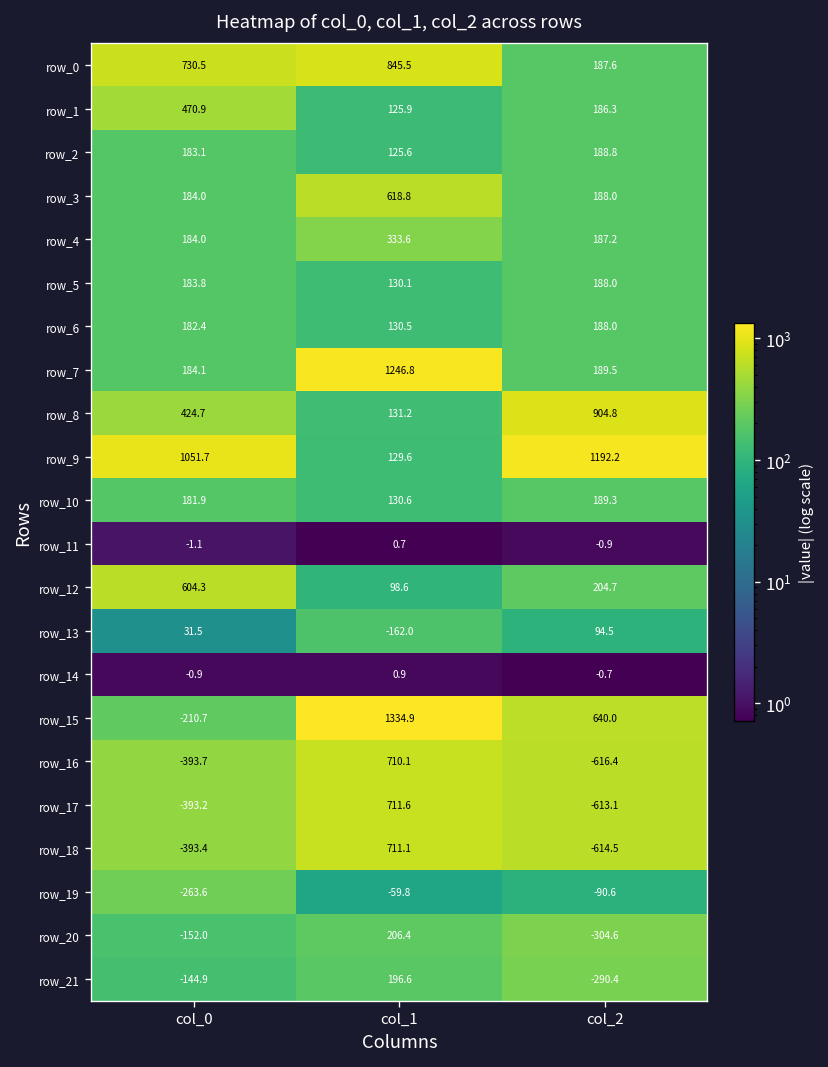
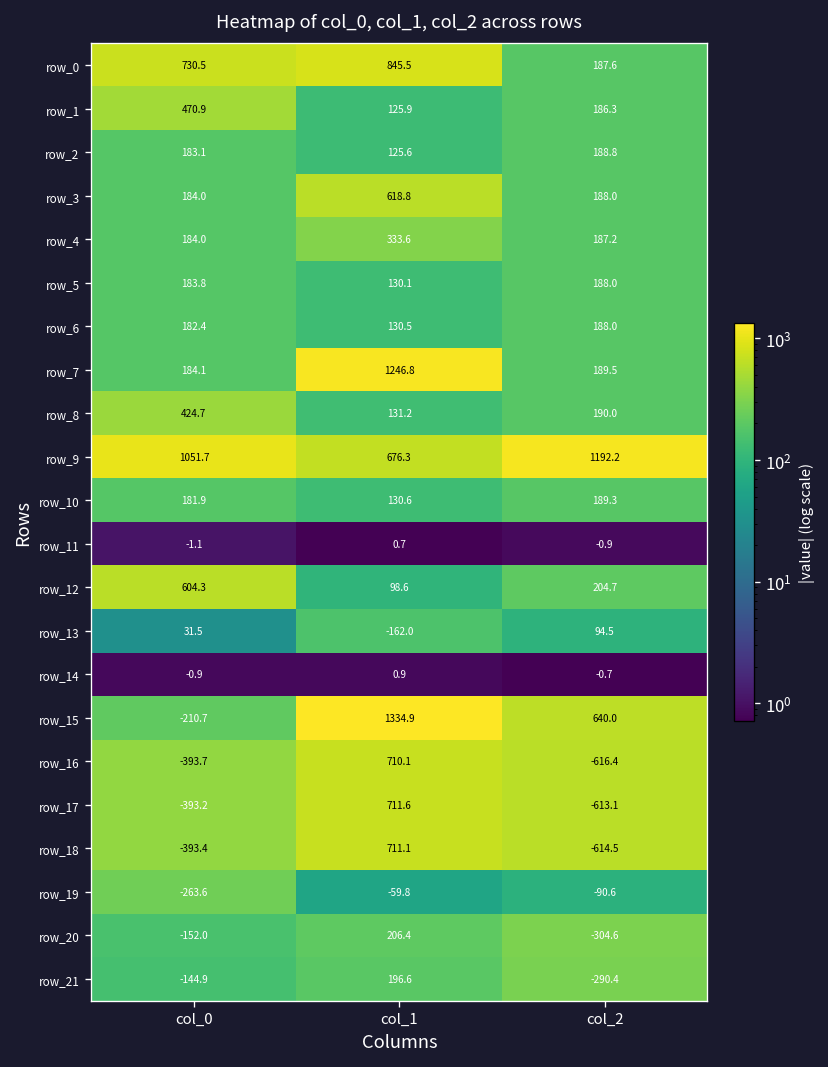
row_8, col_2: 904.8 -> 190.0
row_9, col_1: 129.6 -> 676.3
